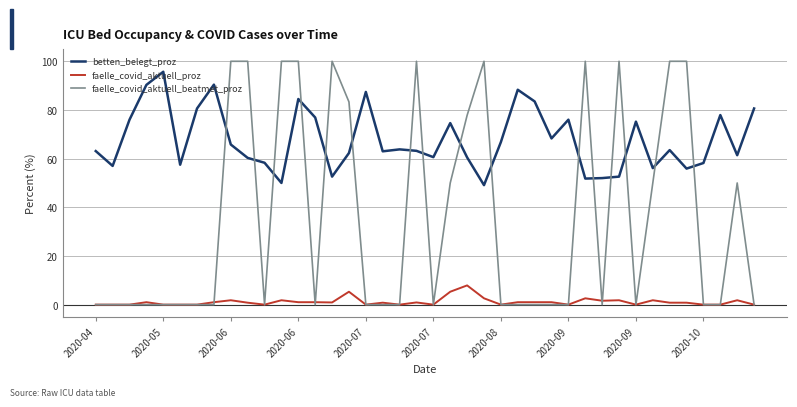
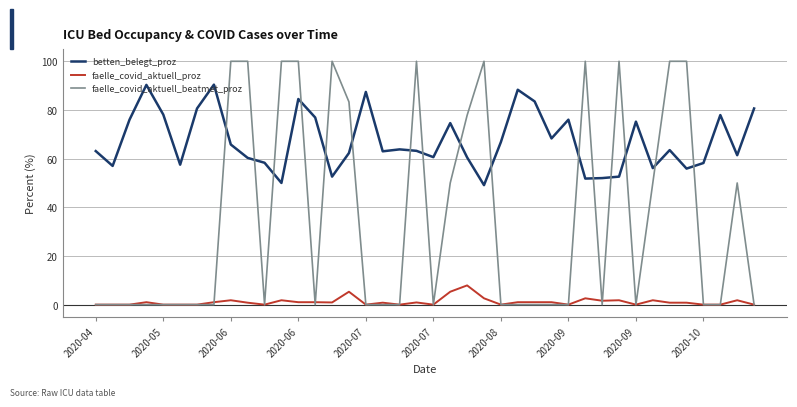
betten_belegt_proz, 2020-05: 96 -> 78
